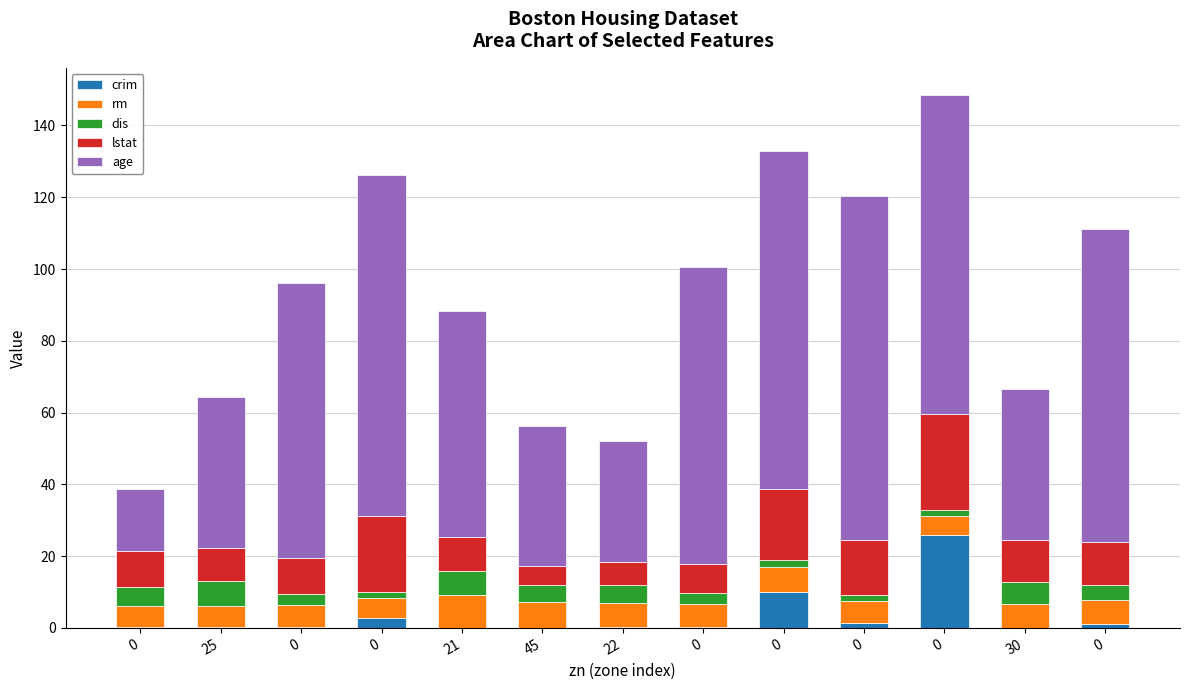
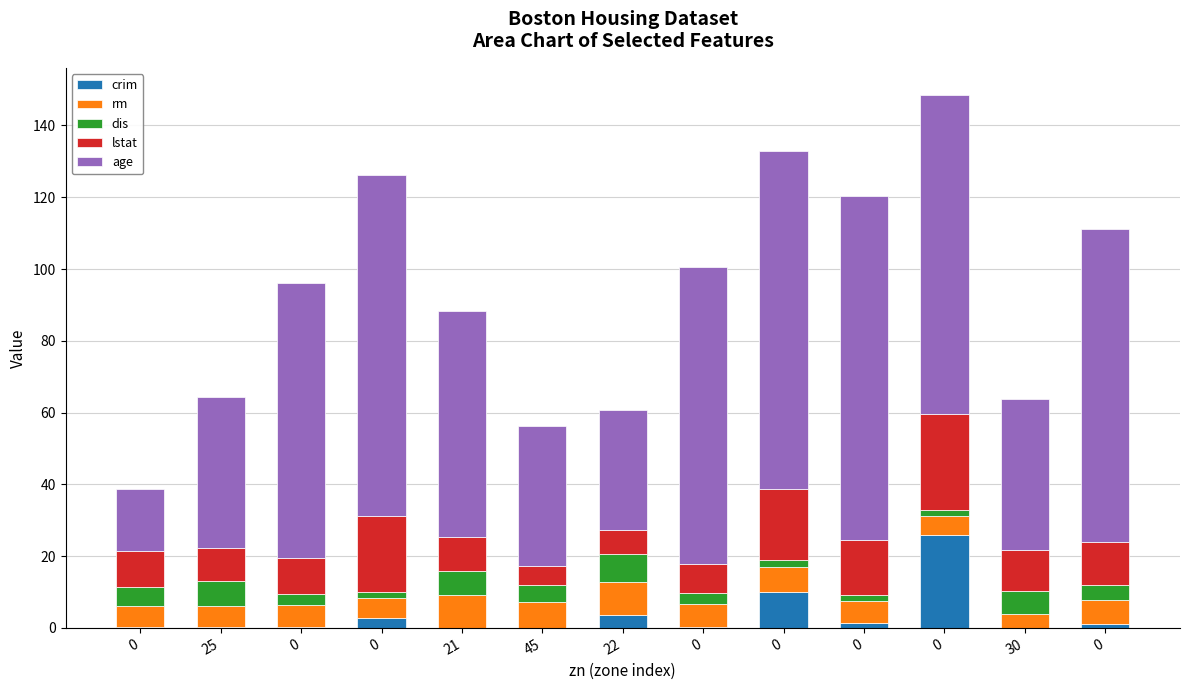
crim, 22: 0 -> 3
rm, 22: 7 -> 9
dis, 22: 5 -> 8
rm, 30: 7 -> 4
